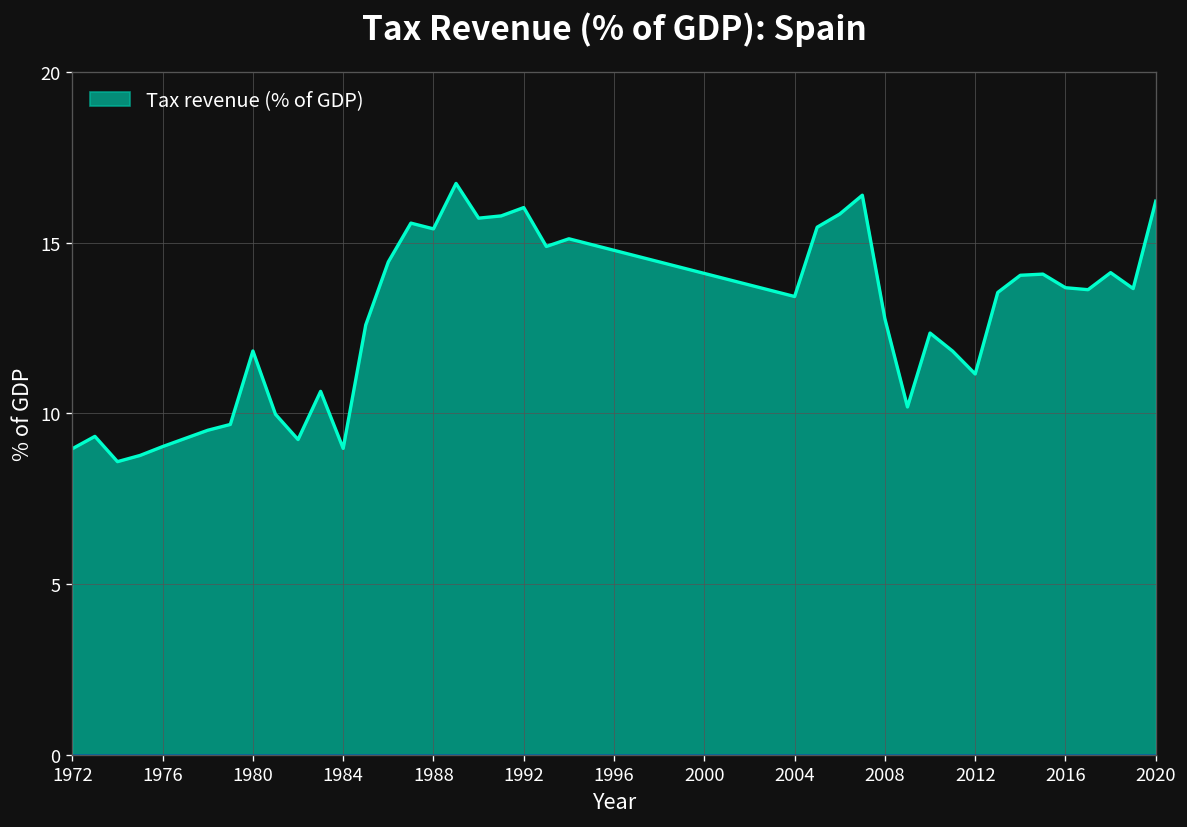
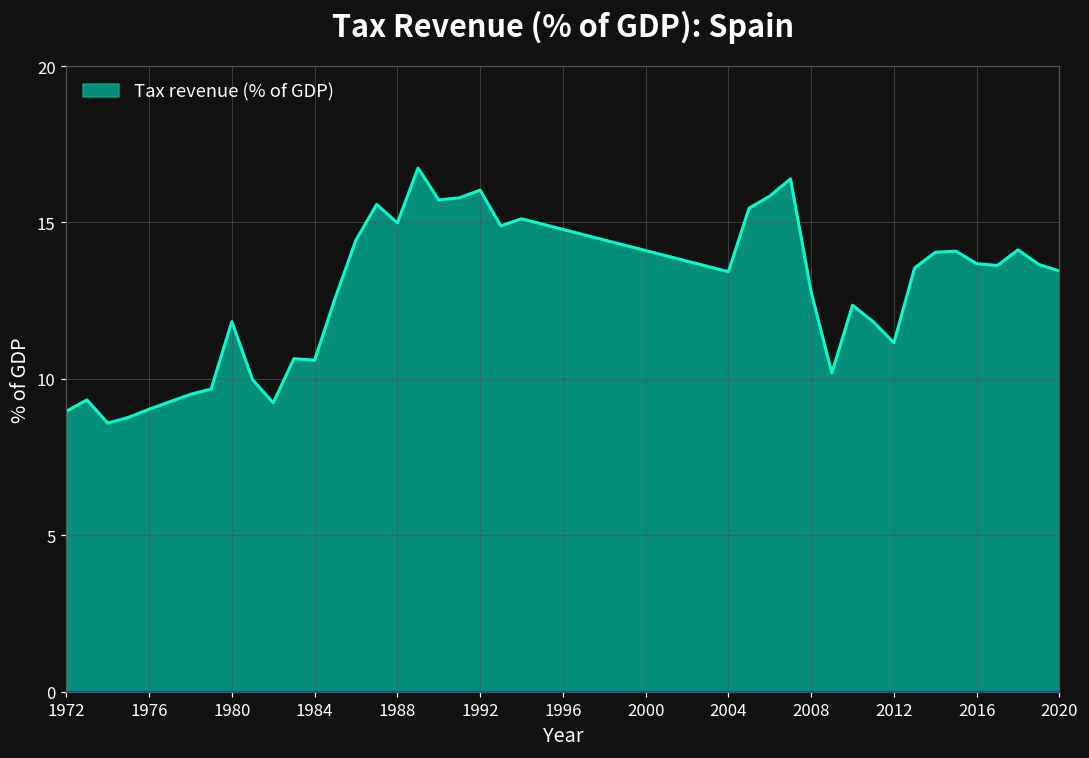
1984: 9.0 -> 10.6
1988: 15.4 -> 15.0
2020: 16.2 -> 13.4
